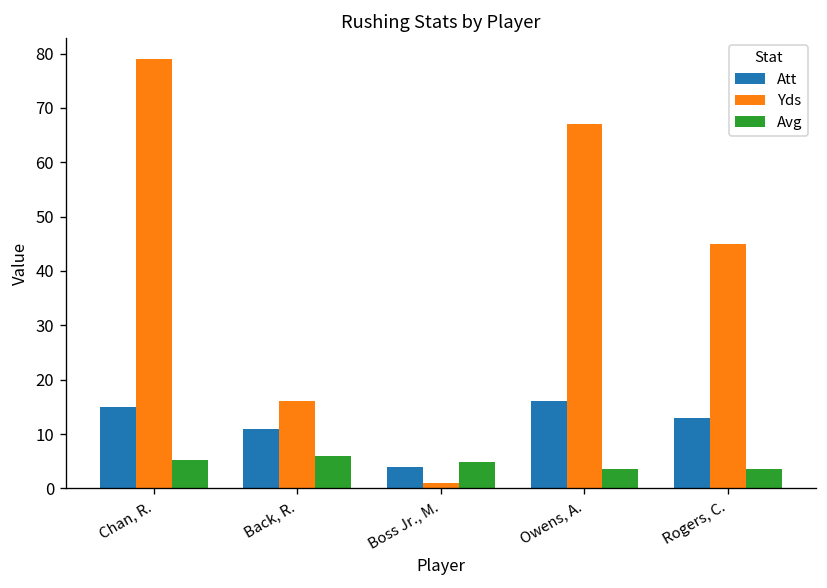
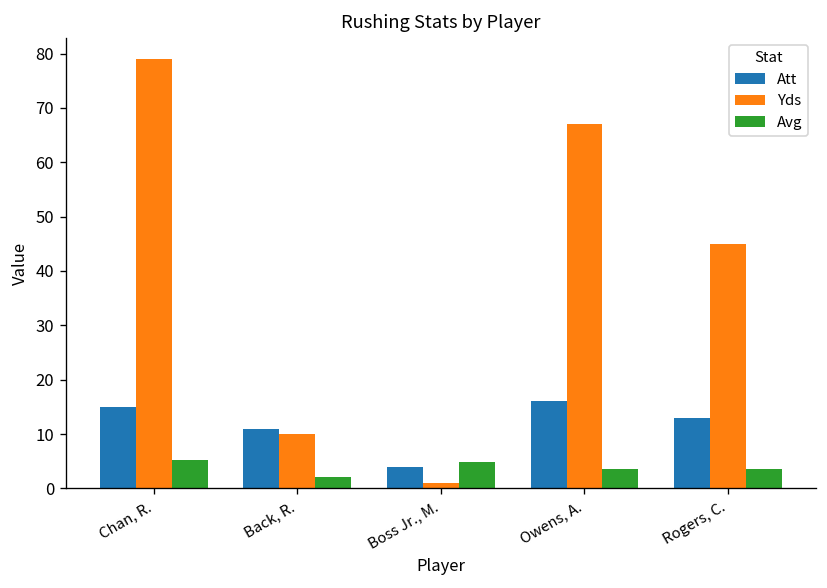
Yds, Back, R.: 16 -> 10
Avg, Back, R.: 6 -> 2
